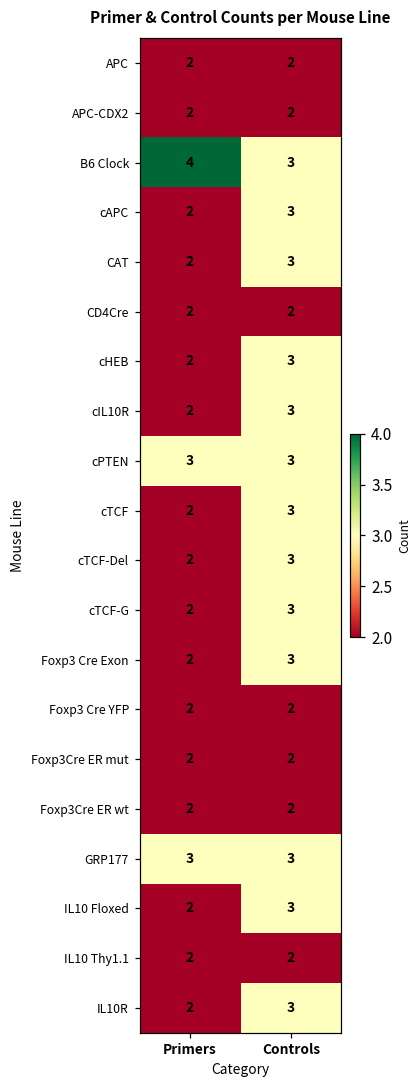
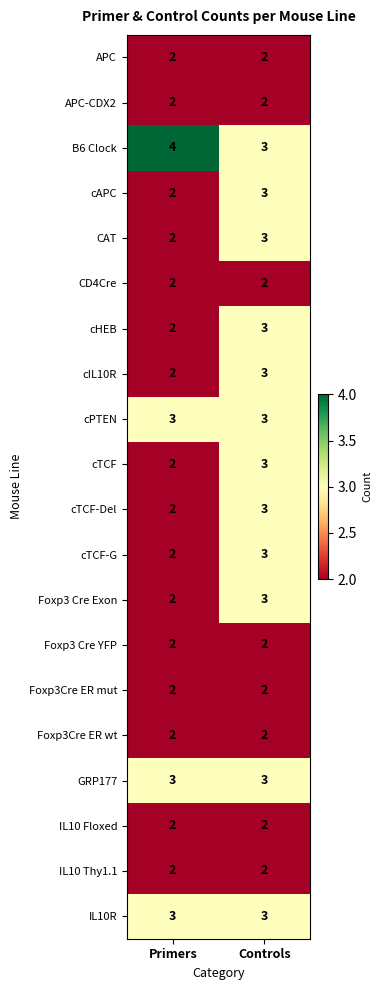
IL10 Floxed, Controls: 3 -> 2
IL10R, Primers: 2 -> 3
